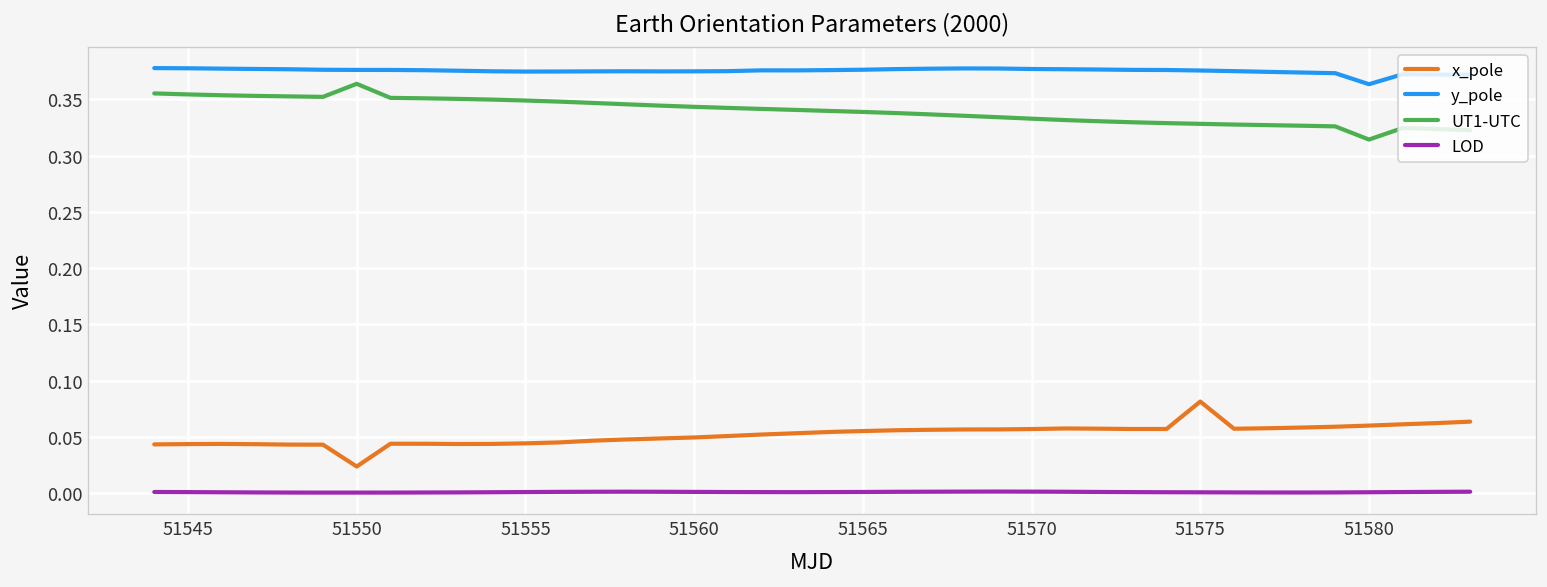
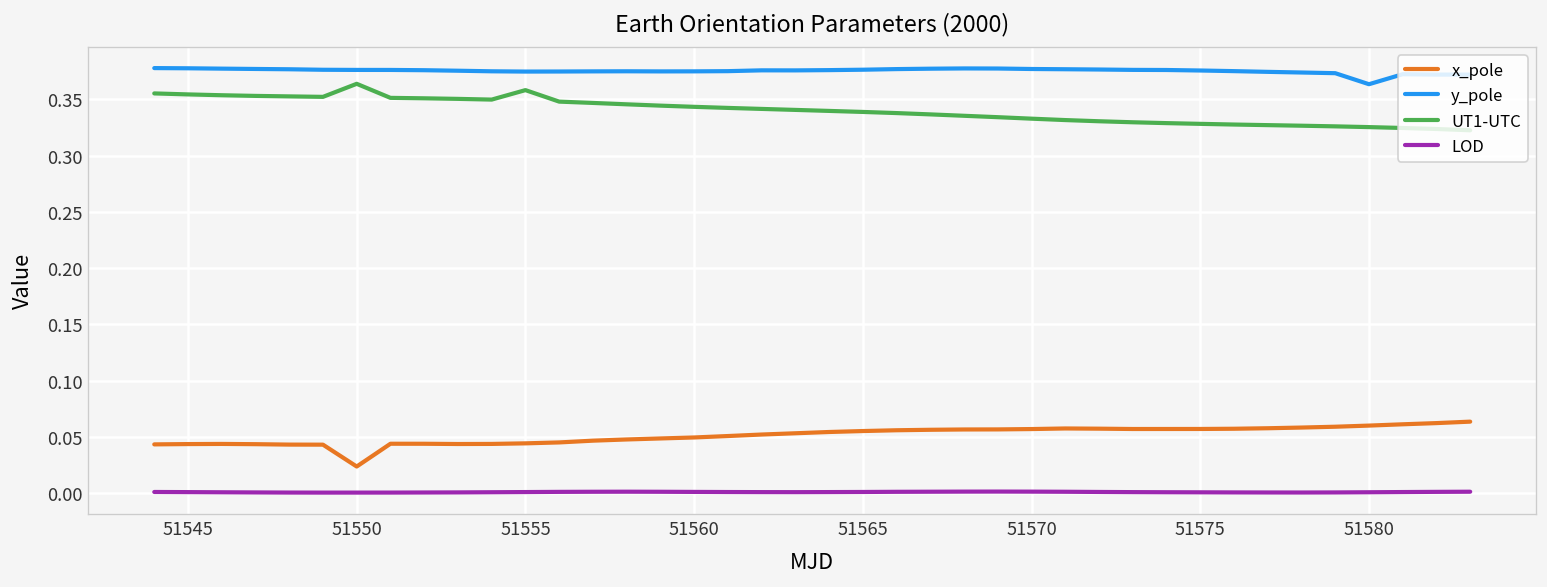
UT1-UTC, 51555: 0.35 -> 0.36
x_pole, 51575: 0.08 -> 0.06
UT1-UTC, 51580: 0.31 -> 0.33
